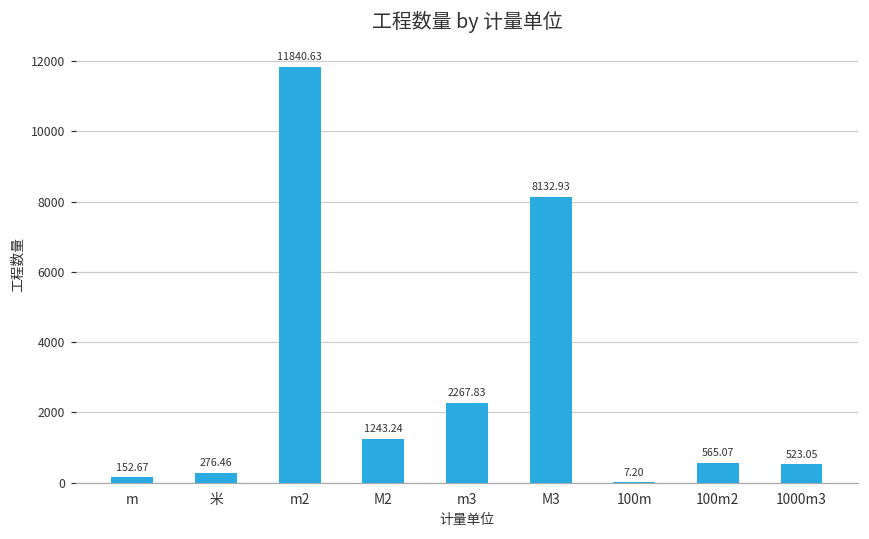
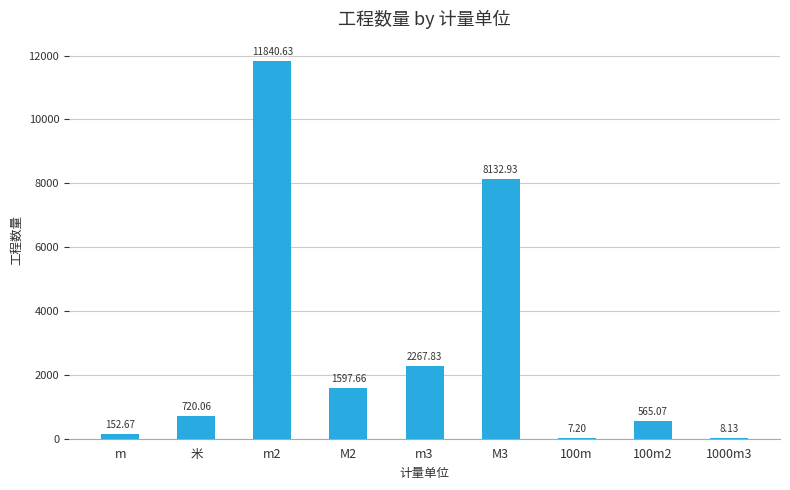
米: 276.46 -> 720.06
M2: 1243.24 -> 1597.66
1000m3: 523.05 -> 8.13
